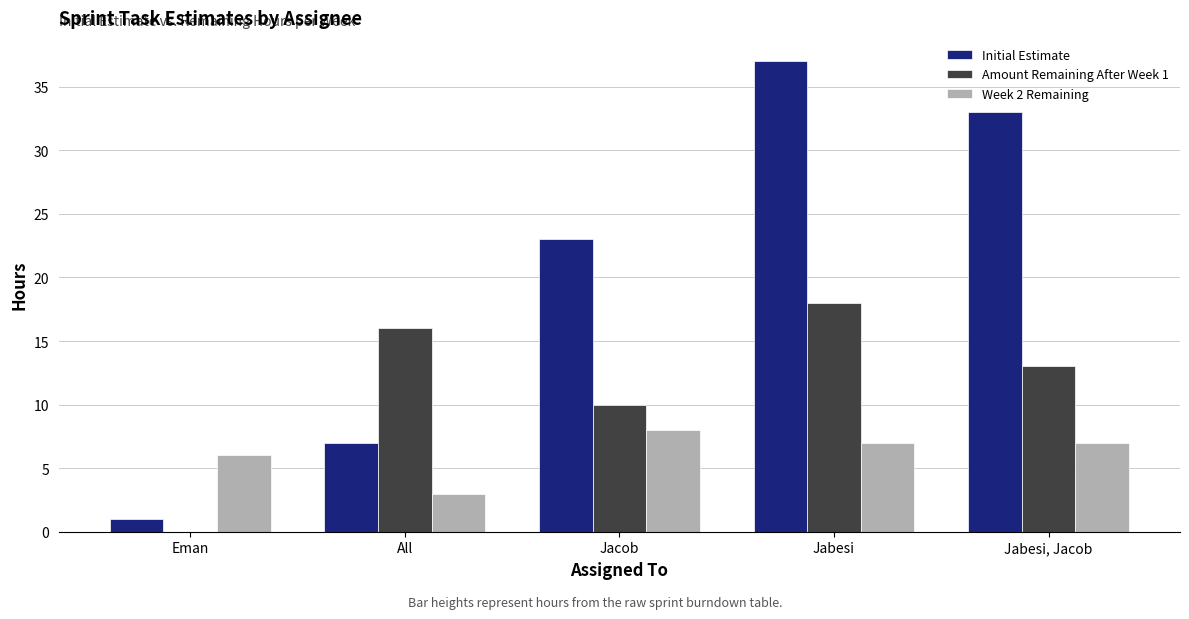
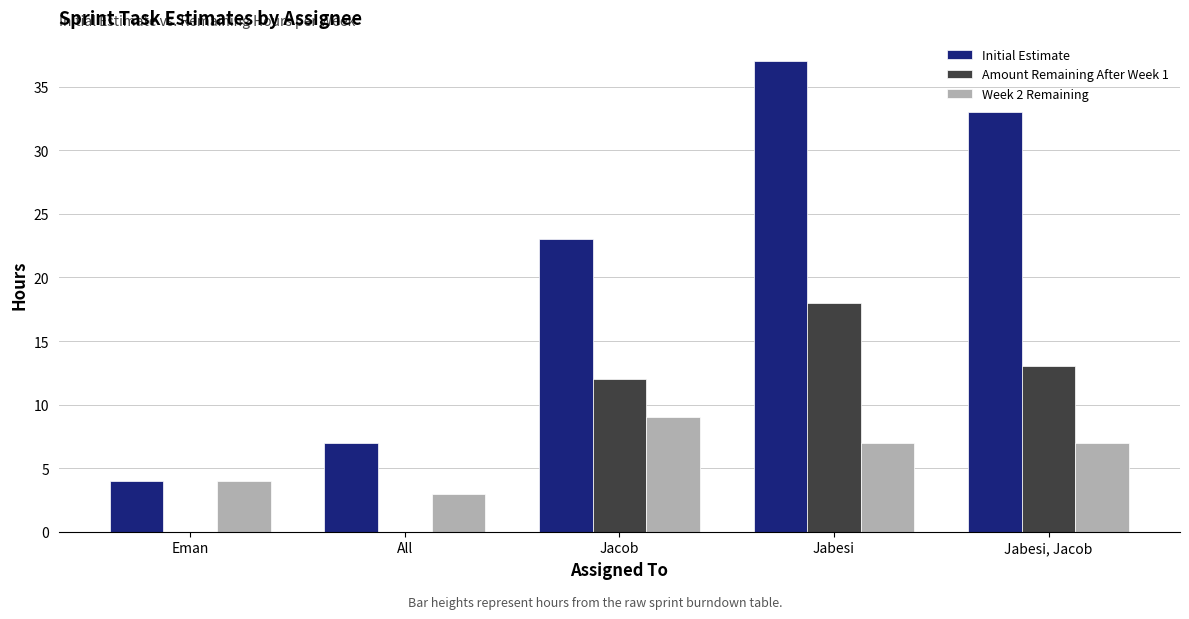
Initial Estimate, Eman: 1 -> 4
Week 2 Remaining, Eman: 6 -> 4
Amount Remaining After Week 1, All: 16 -> 0
Amount Remaining After Week 1, Jacob: 10 -> 12
Week 2 Remaining, Jacob: 8 -> 9
